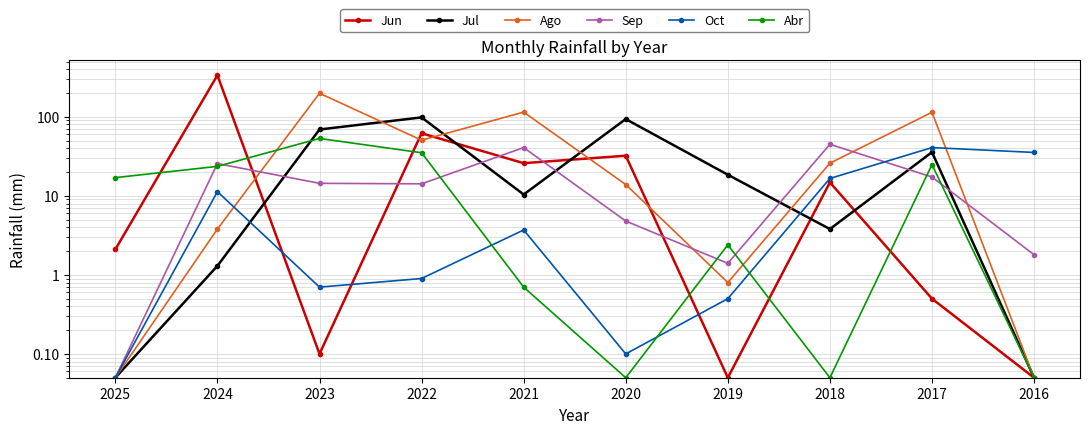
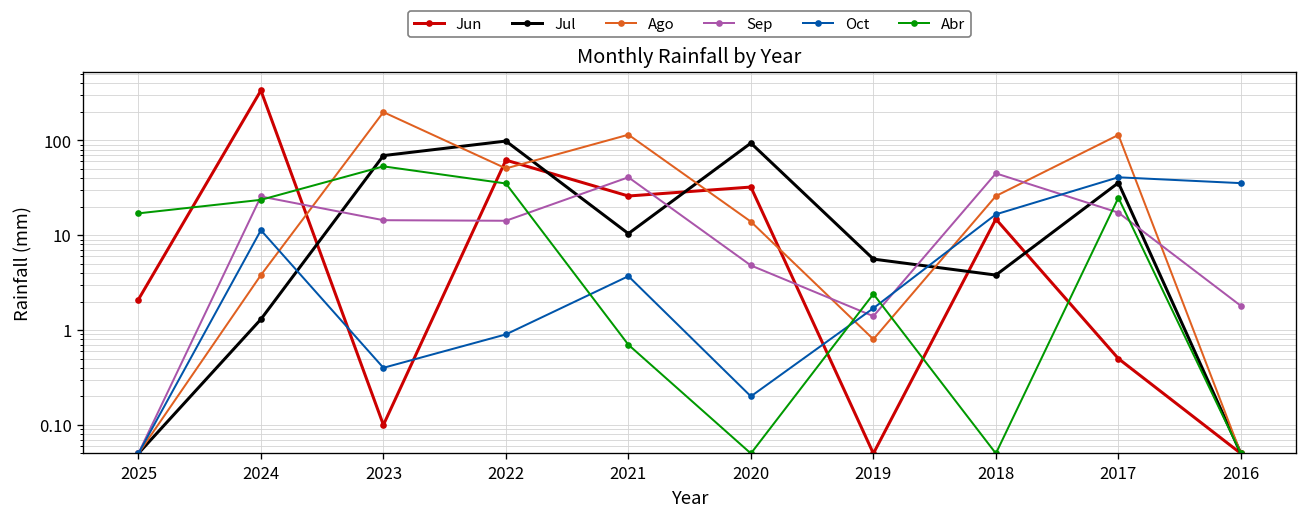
Oct, 2023: 0.7 -> 0.4
Oct, 2020: 0.1 -> 0.2
Jul, 2019: 19 -> 6
Oct, 2019: 0.5 -> 1.7
